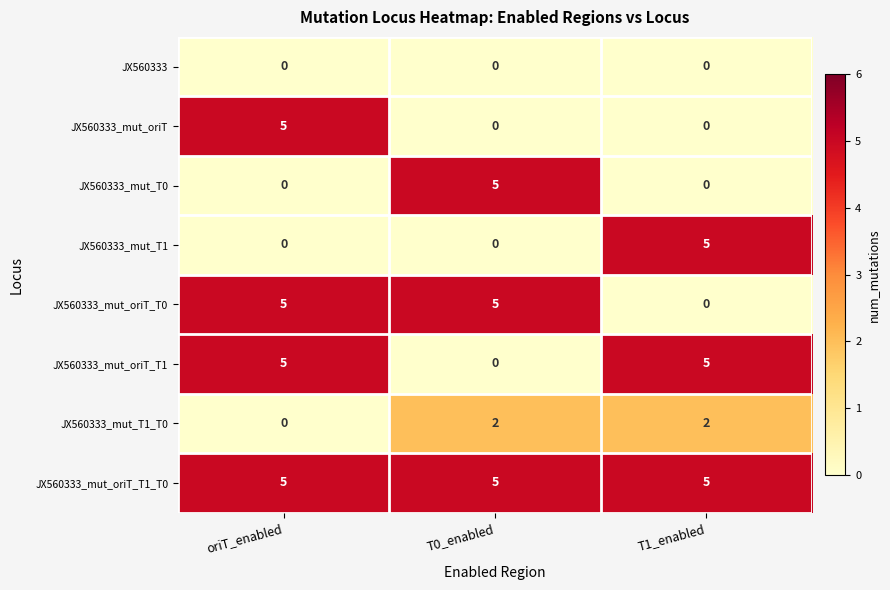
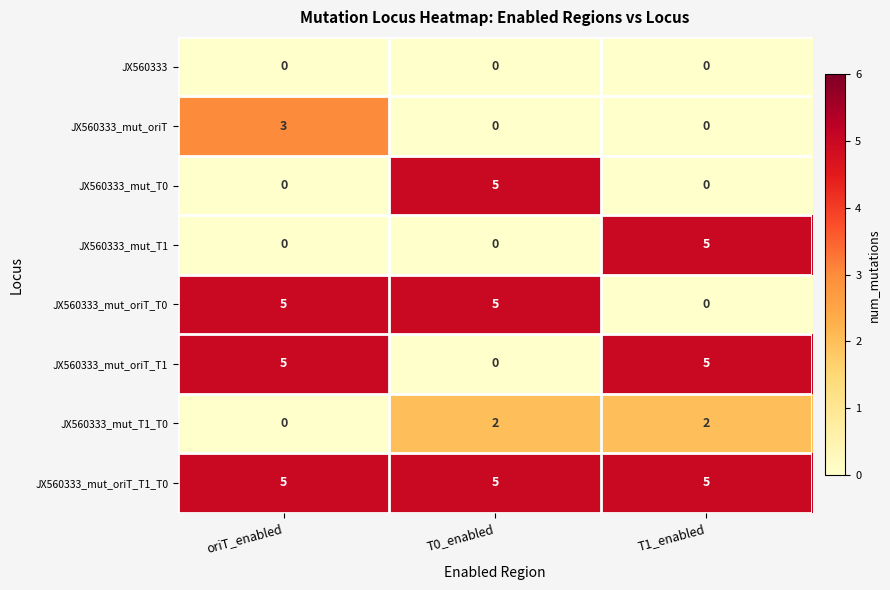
JX560333_mut_oriT, oriT_enabled: 5 -> 3
